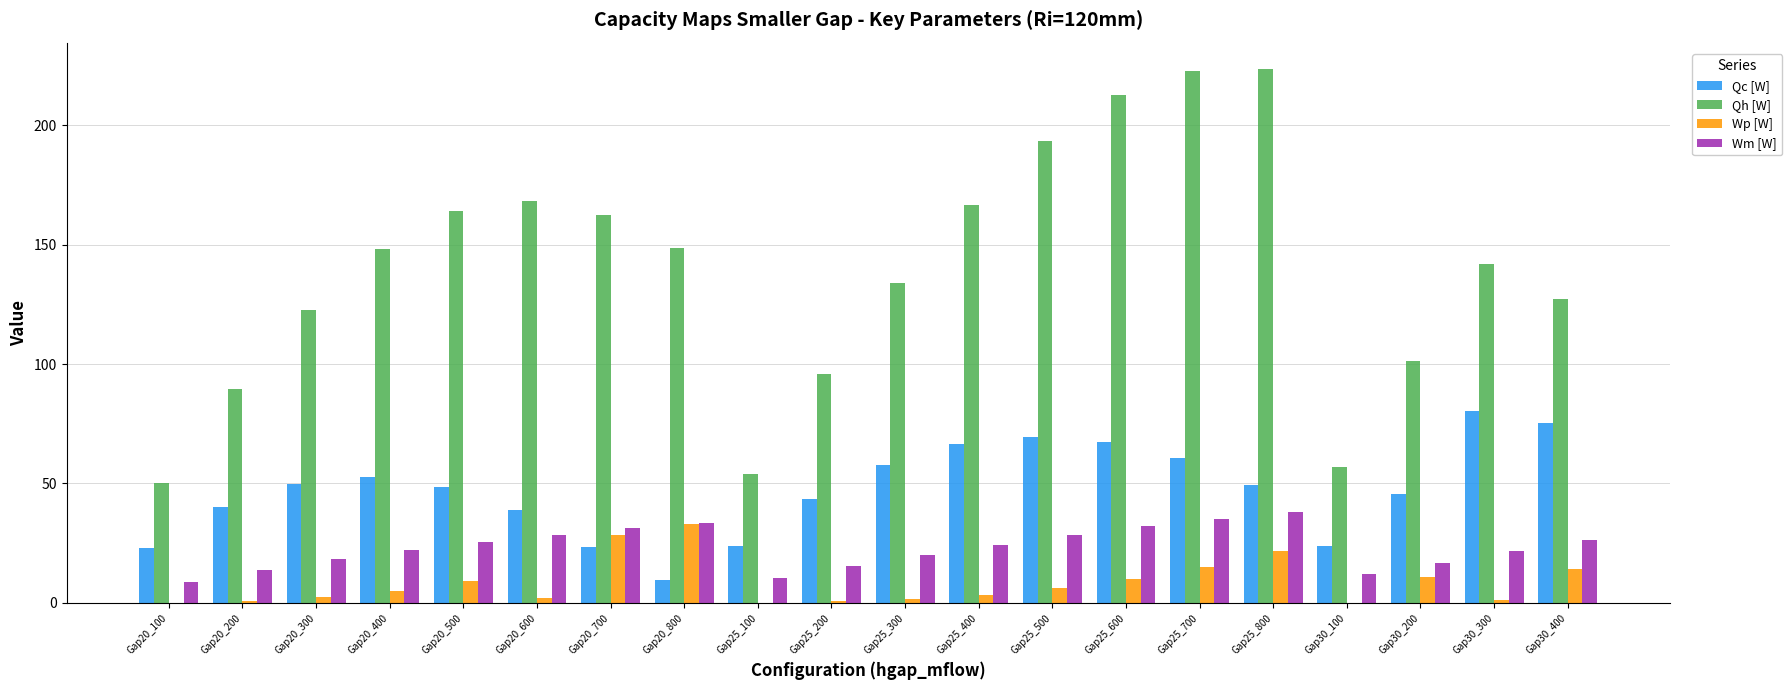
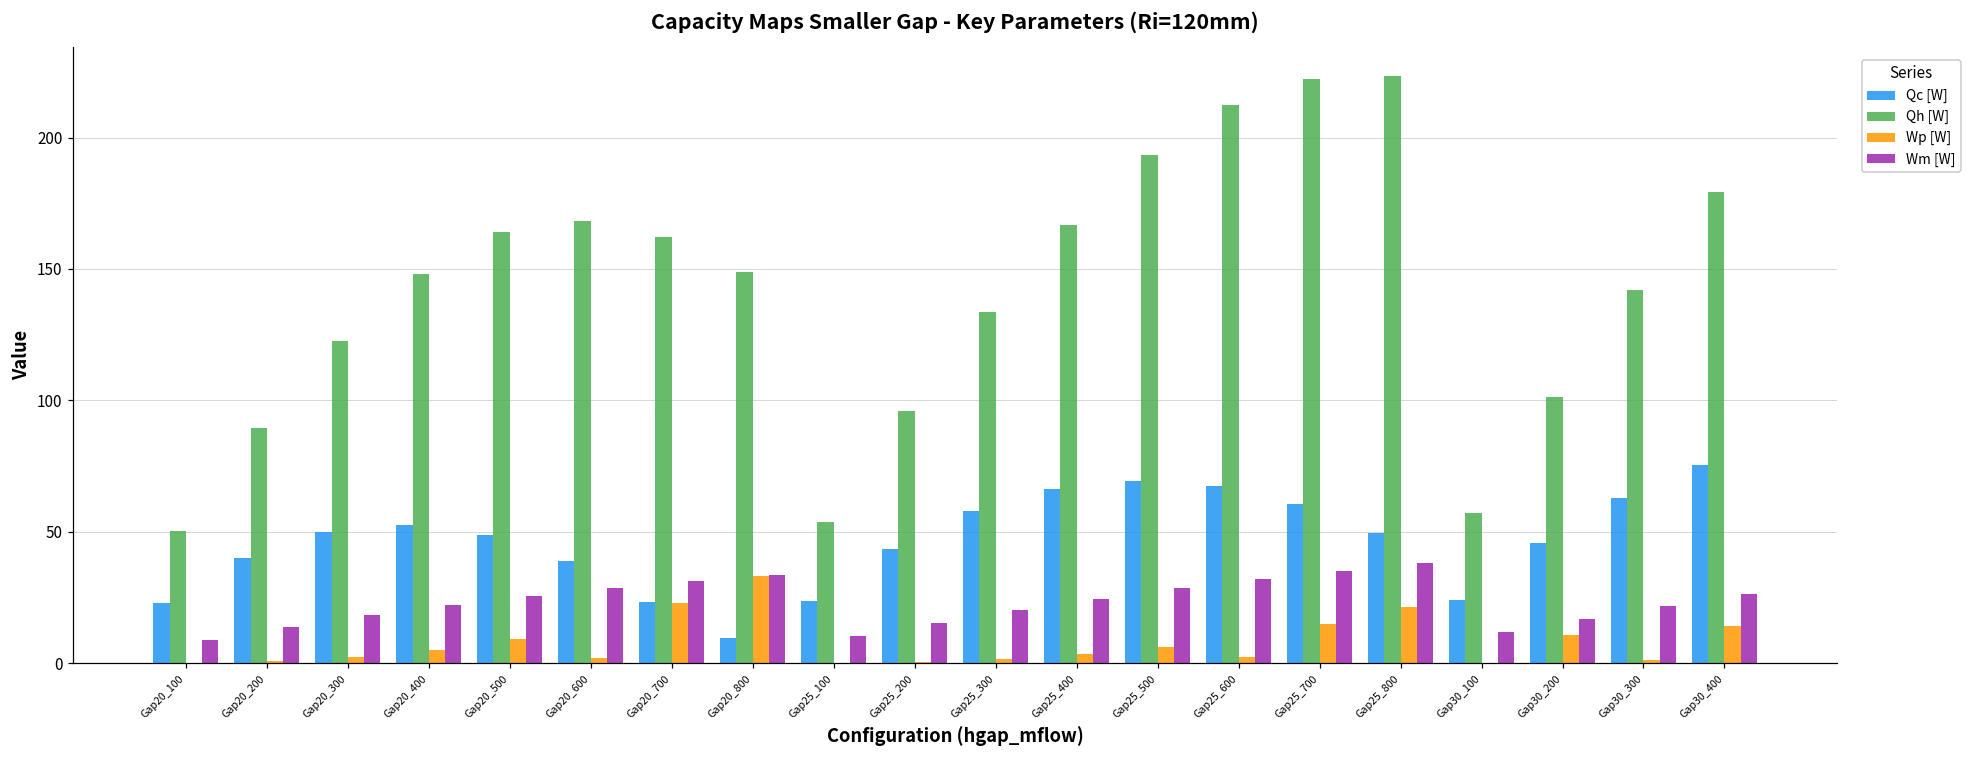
Wp [W], Gap20_700: 28 -> 23
Wp [W], Gap25_600: 10 -> 2
Qc [W], Gap30_300: 80 -> 63
Qh [W], Gap30_400: 127 -> 179
